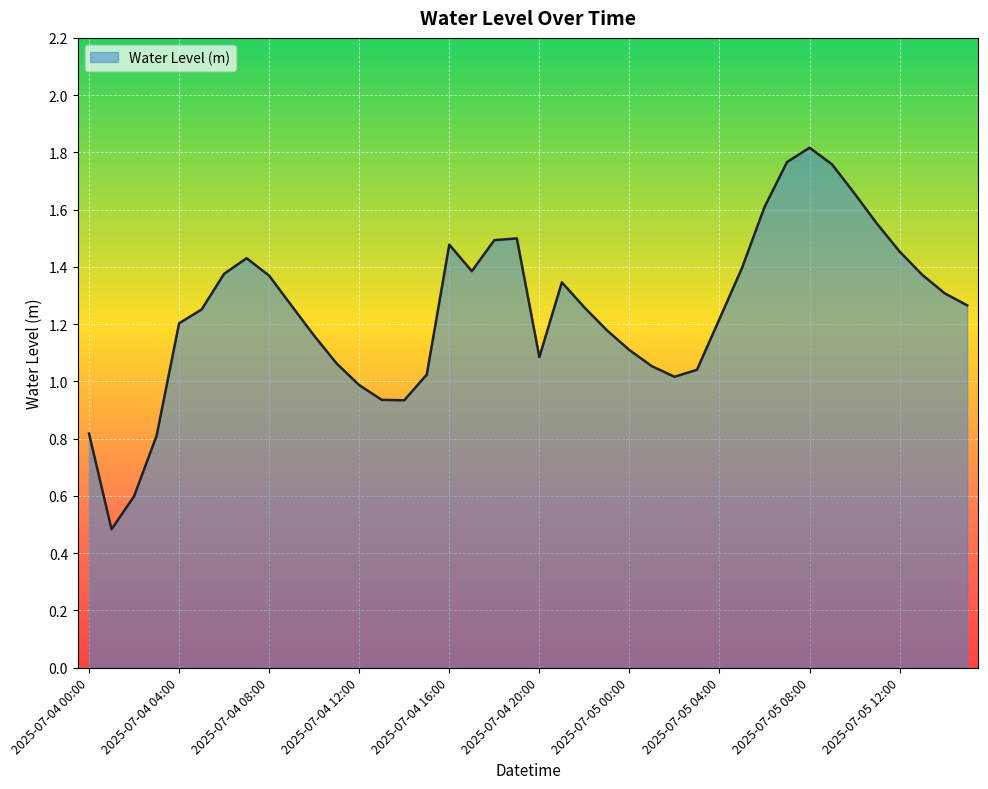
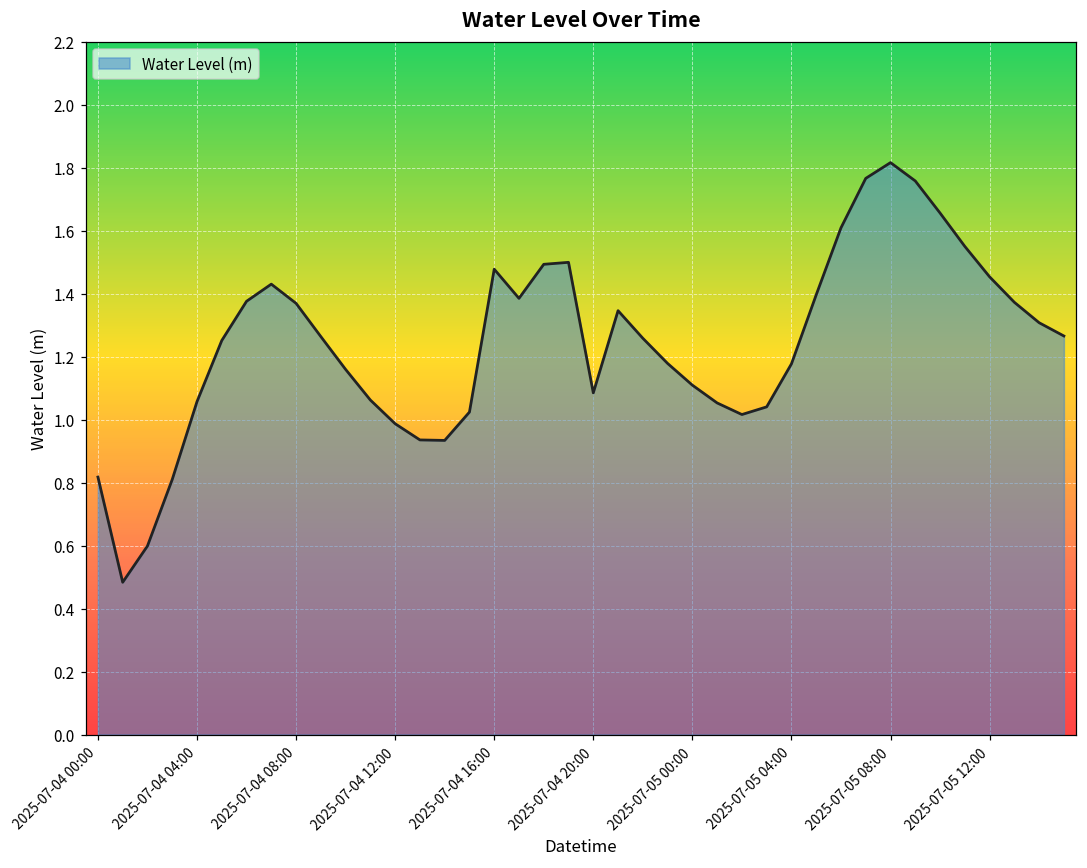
2025-07-04 04:00: 1.20 -> 1.06
2025-07-05 04:00: 1.22 -> 1.18
